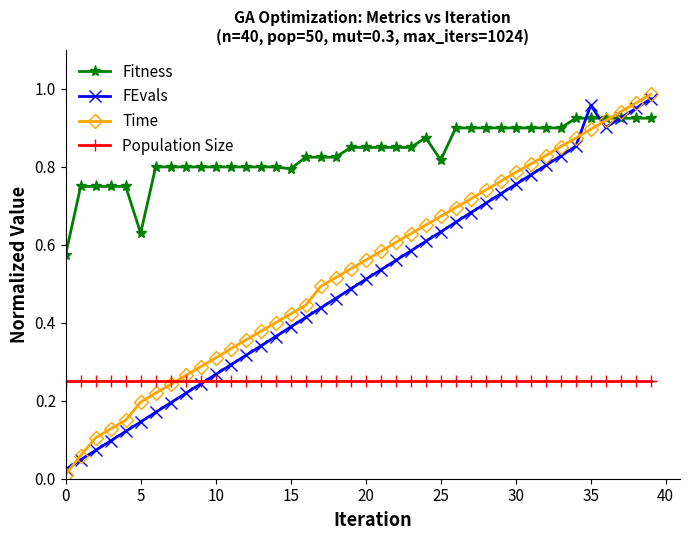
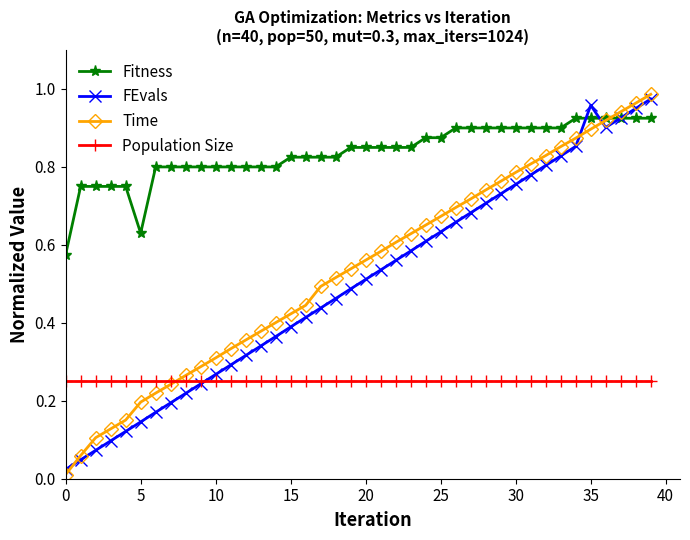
Fitness, 15: 0.80 -> 0.83
Fitness, 25: 0.82 -> 0.88
